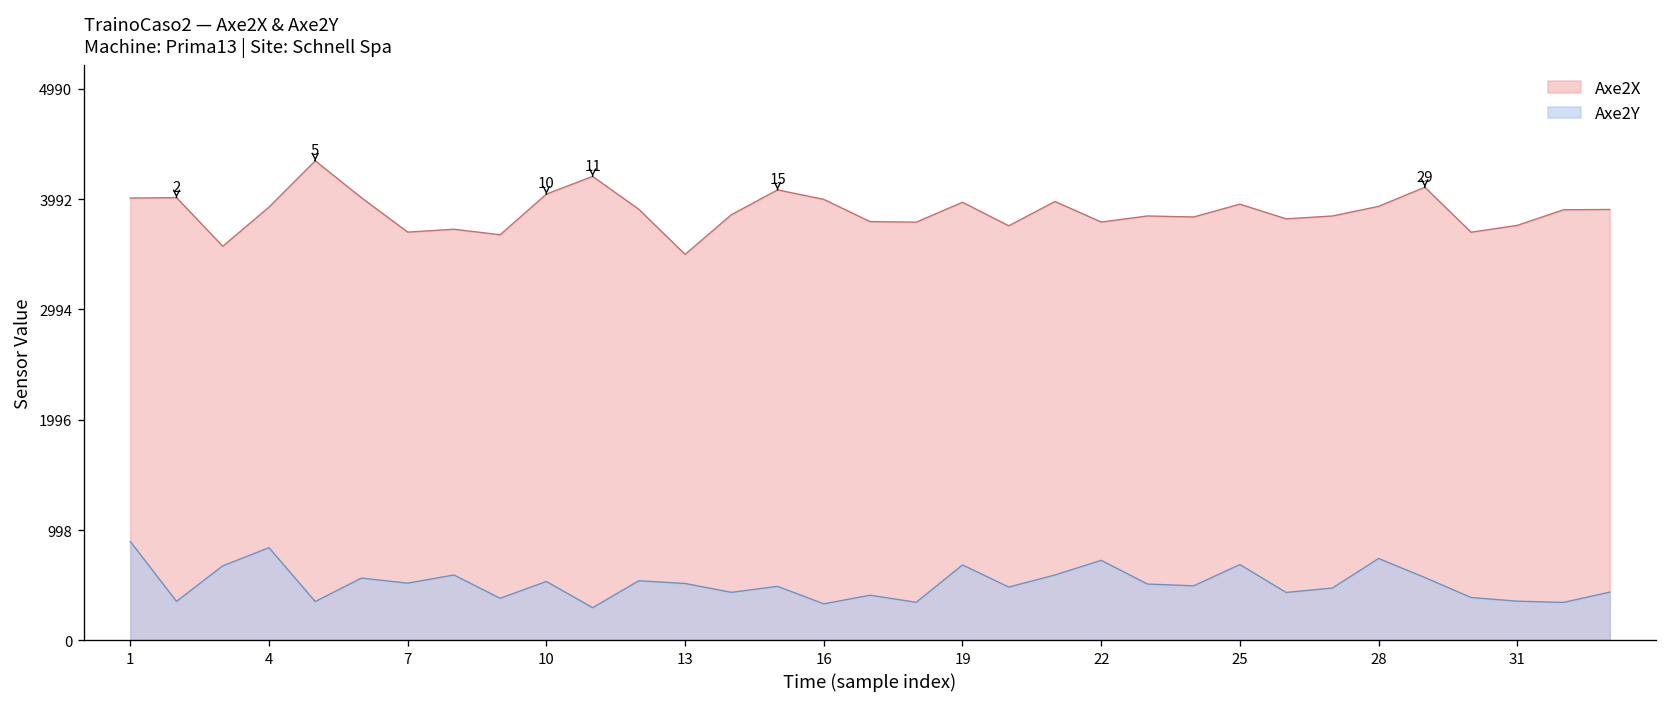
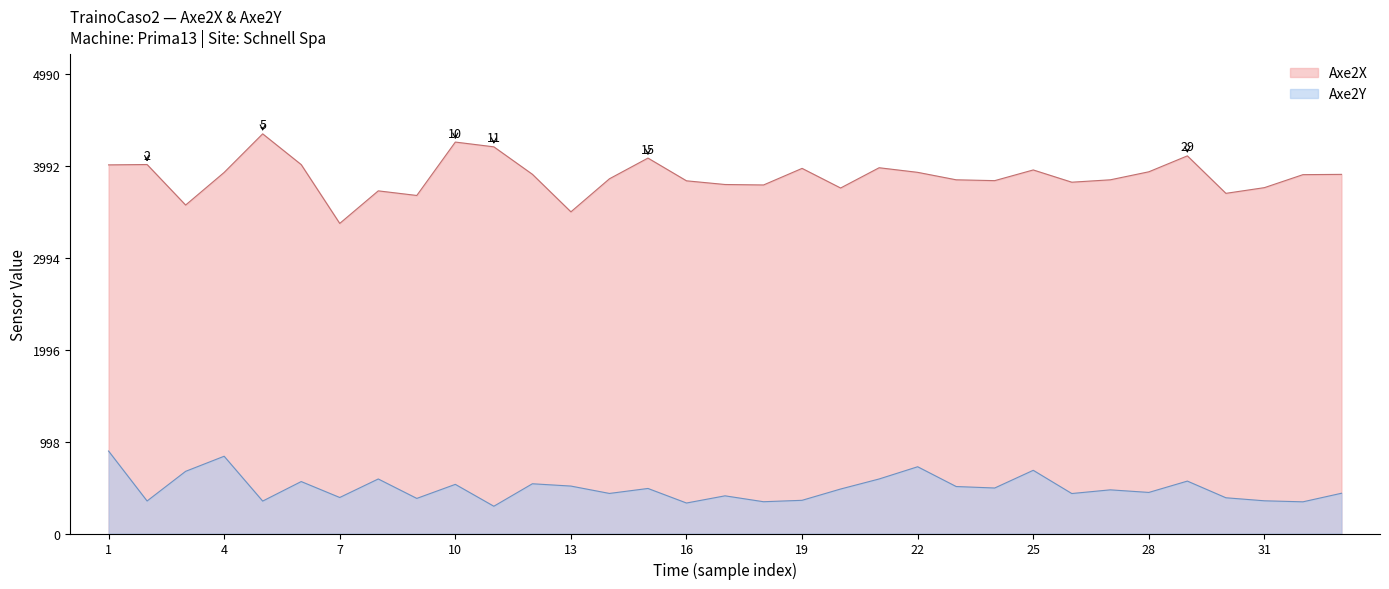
Axe2X, 7: 3700 -> 3400
Axe2Y, 7: 500 -> 400
Axe2X, 10: 4000 -> 4200
Axe2X, 16: 4000 -> 3800
Axe2Y, 19: 700 -> 400
Axe2X, 22: 3800 -> 3900
Axe2Y, 28: 700 -> 400
